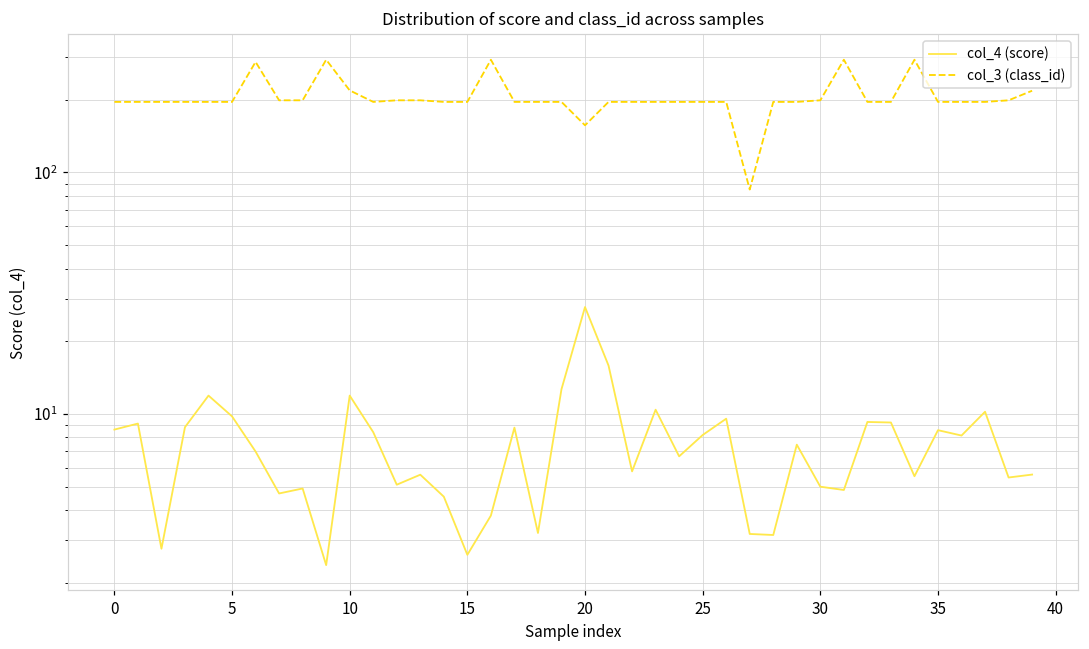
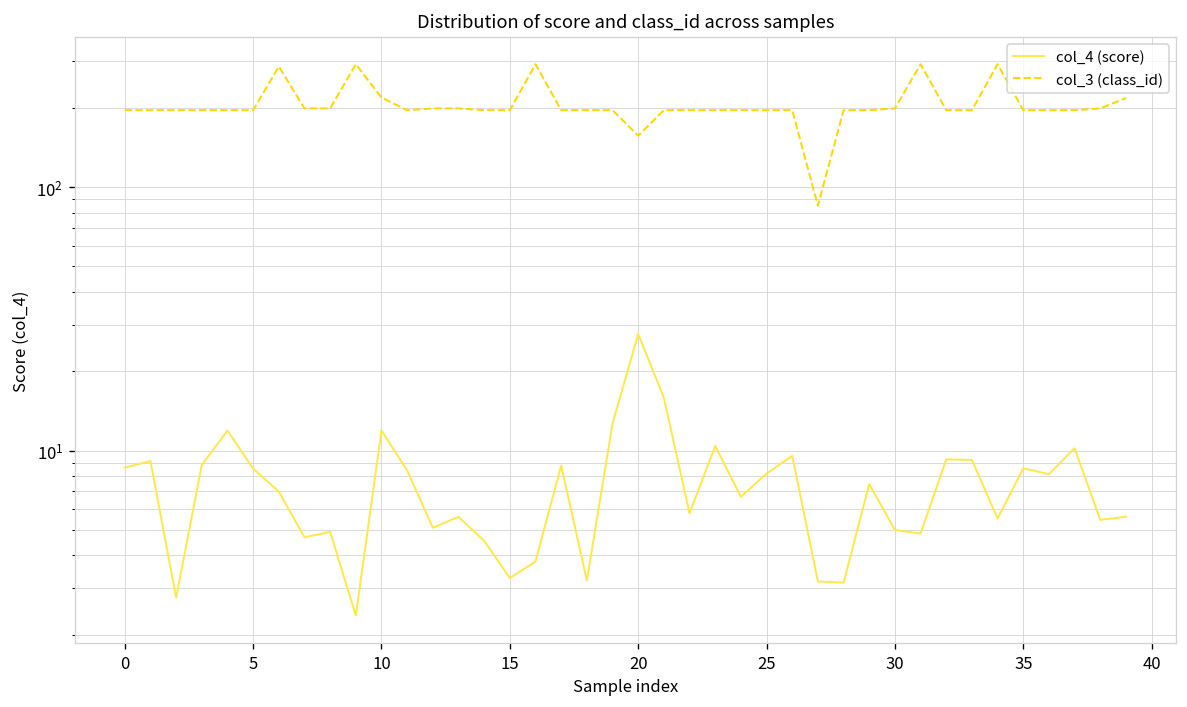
col_4 (score), 5: 10 -> 8.5
col_4 (score), 15: 2.6 -> 3.3
